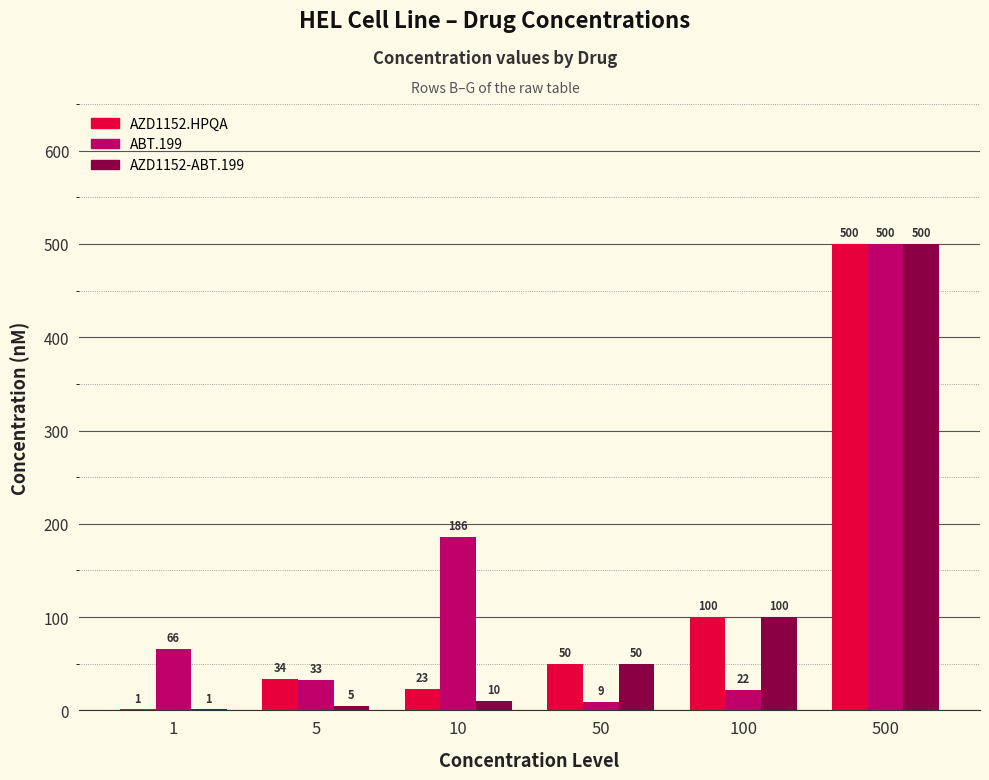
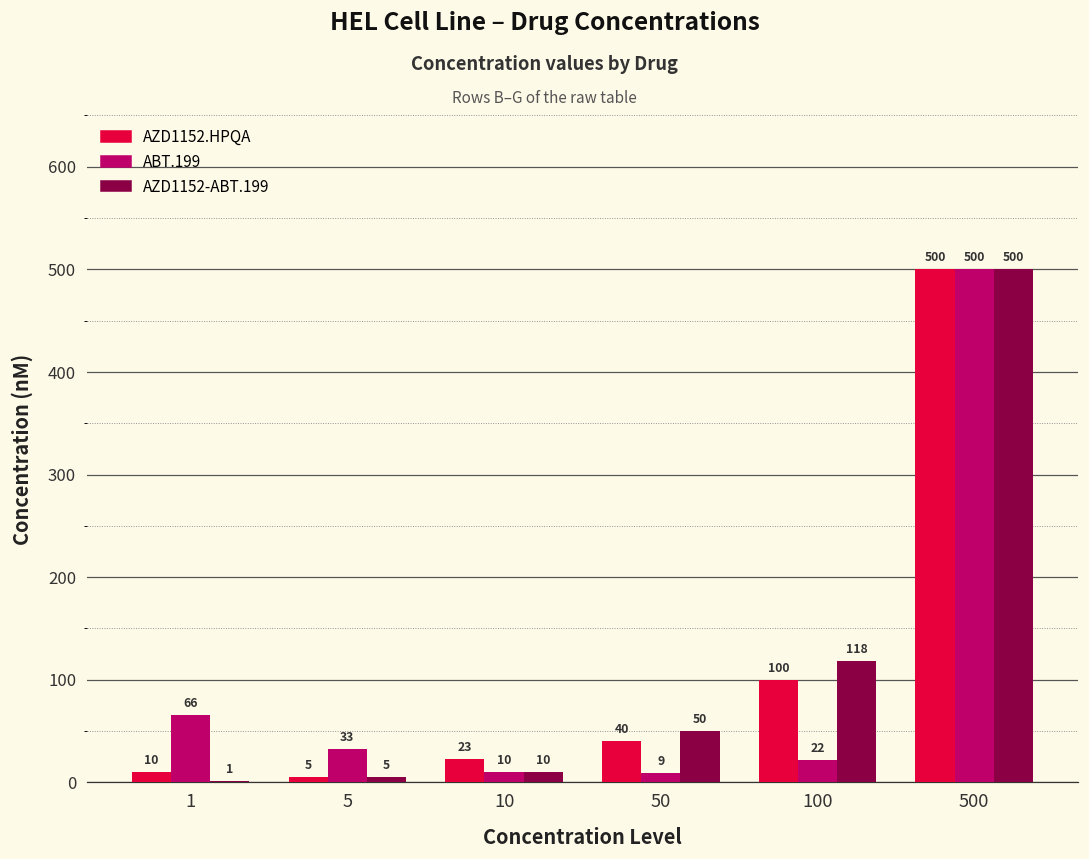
AZD1152.HPQA, 1: 1 -> 10
AZD1152.HPQA, 5: 34 -> 5
ABT.199, 10: 186 -> 10
AZD1152.HPQA, 50: 50 -> 40
AZD1152-ABT.199, 100: 100 -> 118
